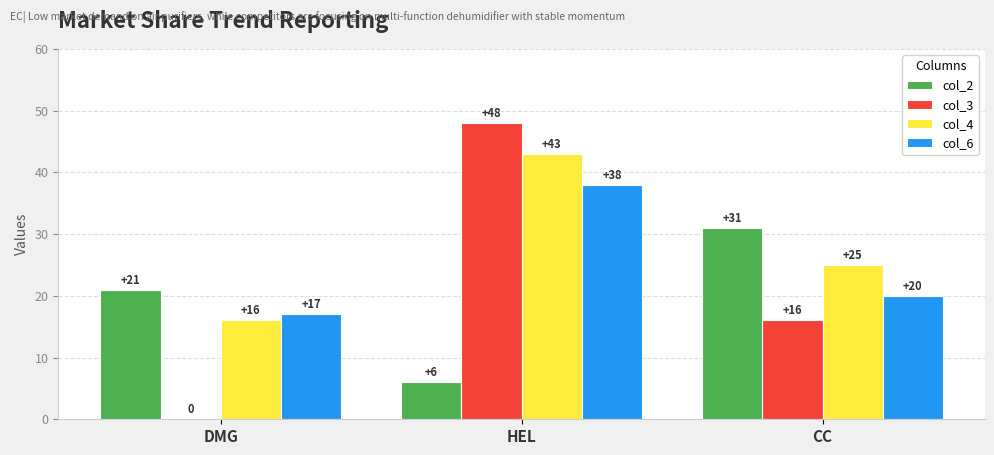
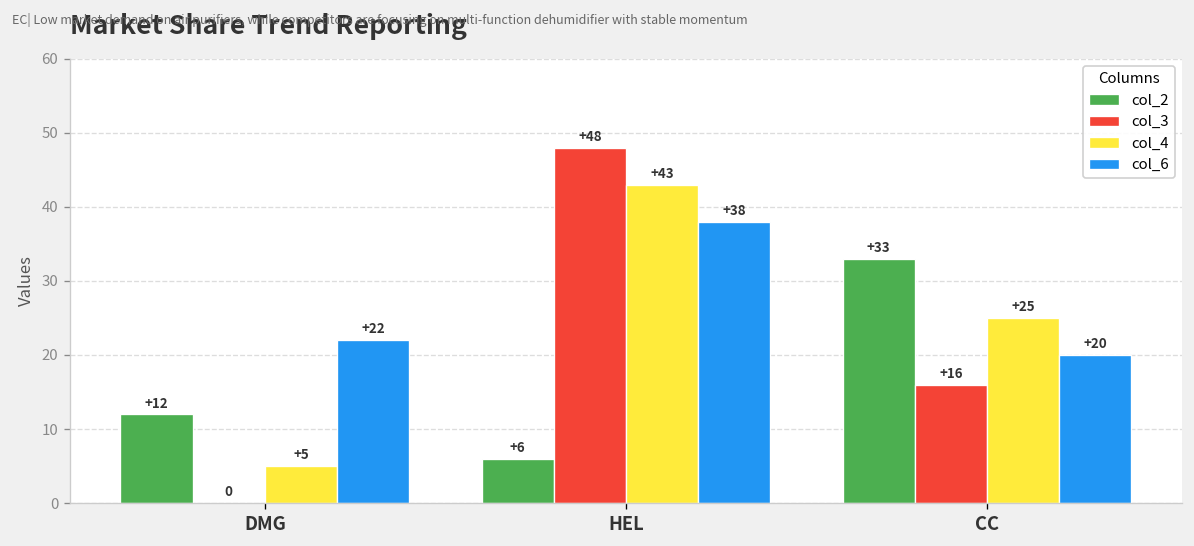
col_2, DMG: +21 -> +12
col_4, DMG: +16 -> +5
col_6, DMG: +17 -> +22
col_2, CC: +31 -> +33
